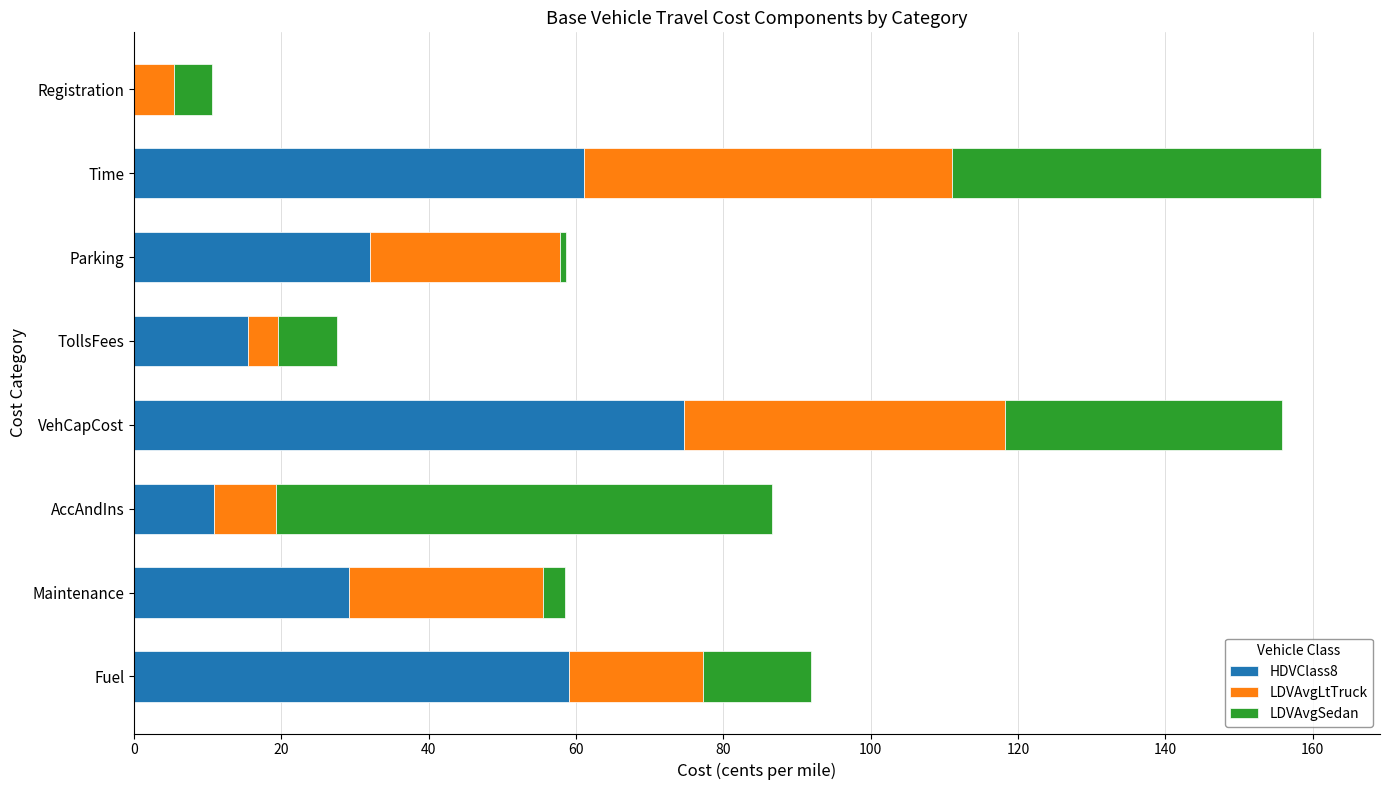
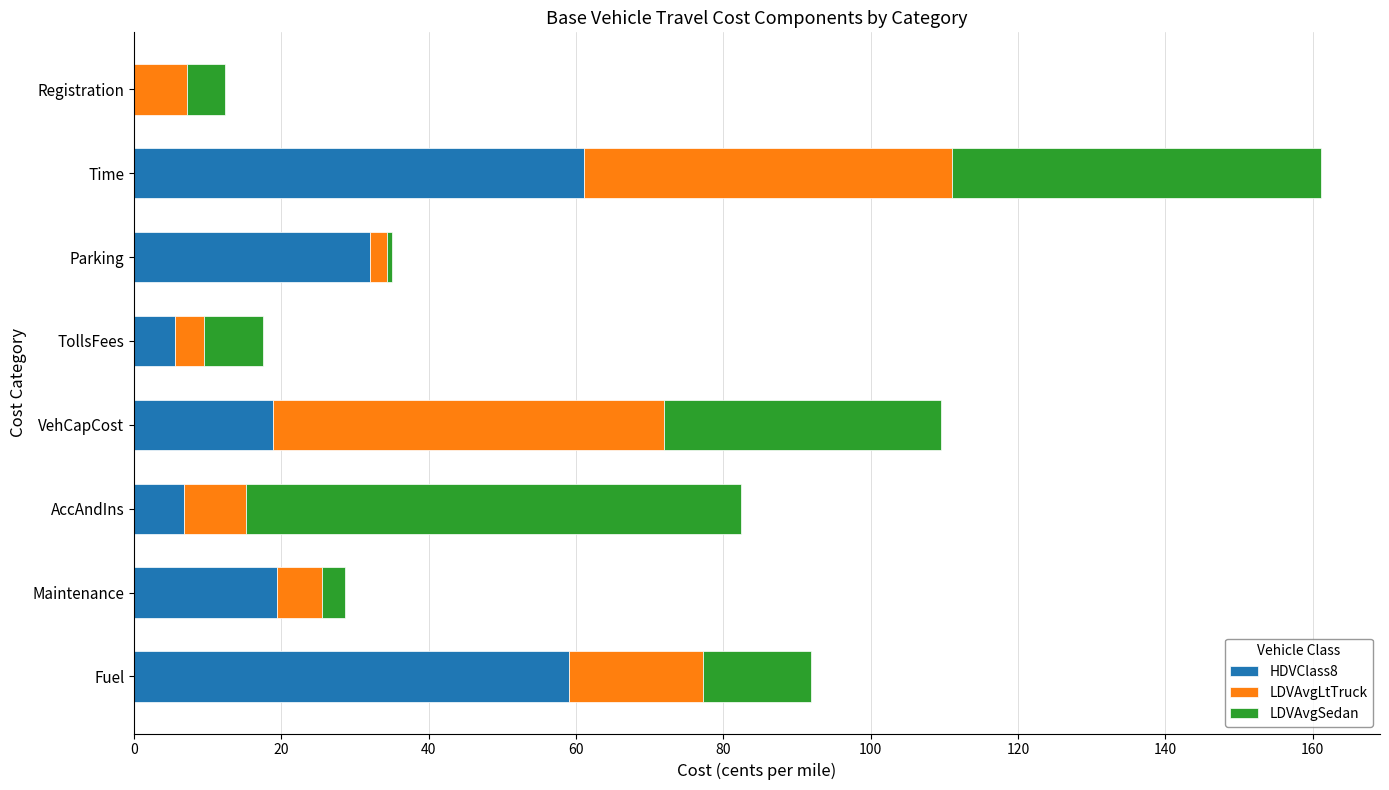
LDVAvgLtTruck, Registration: 5 -> 7
LDVAvgLtTruck, Parking: 26 -> 2
HDVClass8, TollsFees: 16 -> 6
HDVClass8, VehCapCost: 75 -> 19
LDVAvgLtTruck, VehCapCost: 43 -> 53
HDVClass8, AccAndIns: 11 -> 7
HDVClass8, Maintenance: 29 -> 19
LDVAvgLtTruck, Maintenance: 26 -> 6
